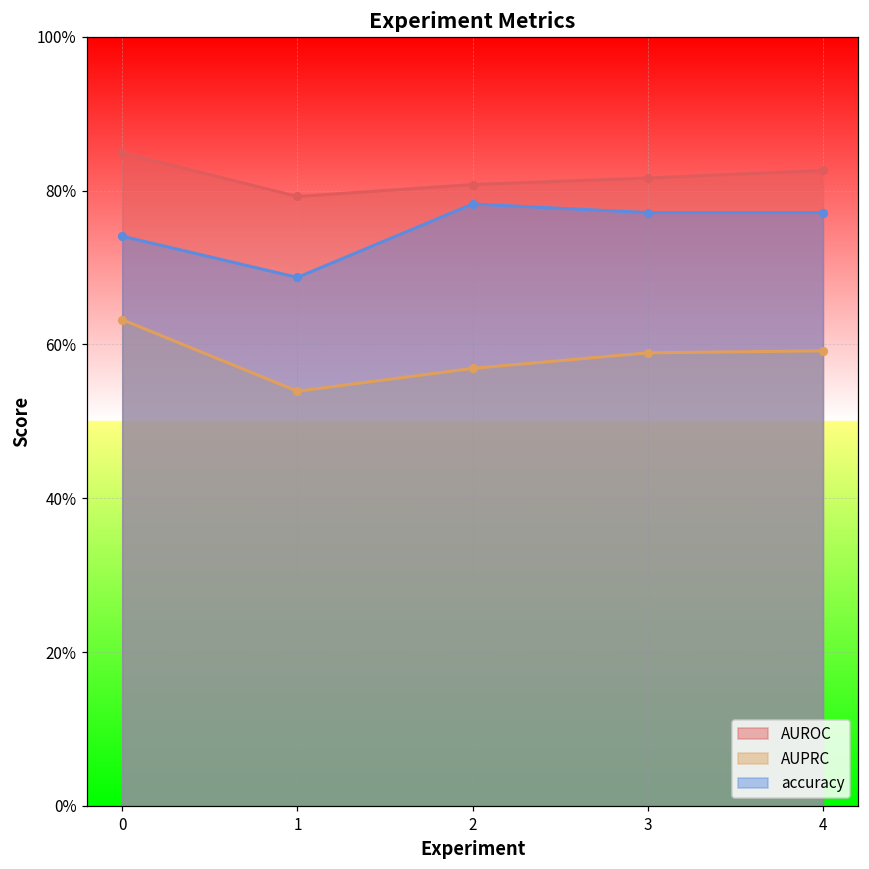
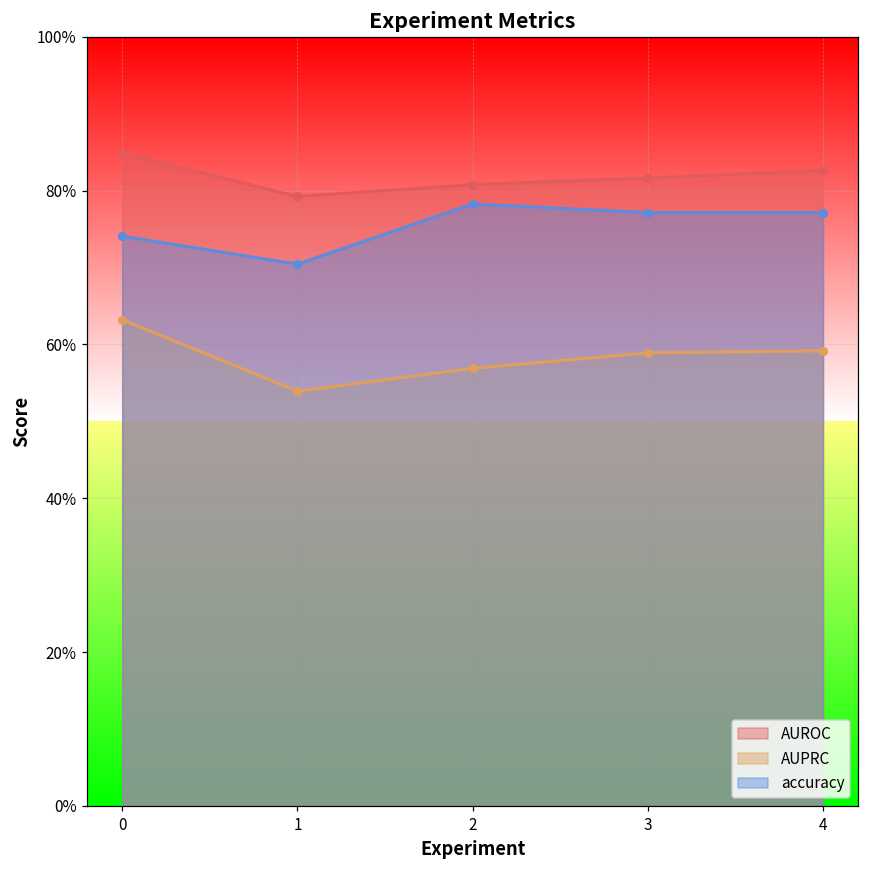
accuracy, 1: 69% -> 70%
